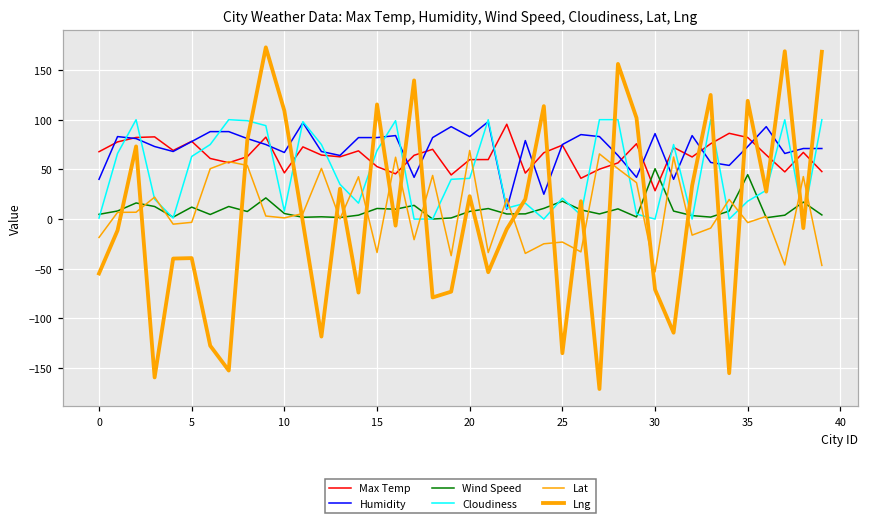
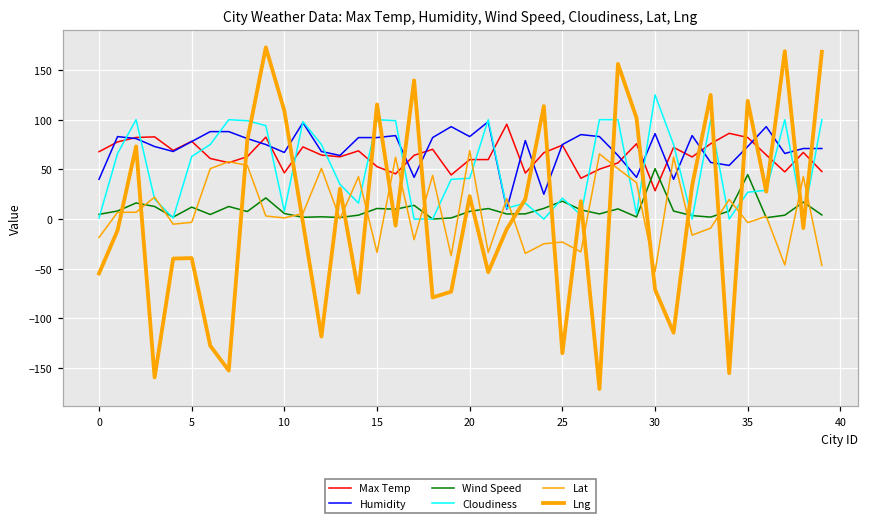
Cloudiness, 15: 70 -> 100
Cloudiness, 30: 0 -> 130
Cloudiness, 35: 20 -> 30
